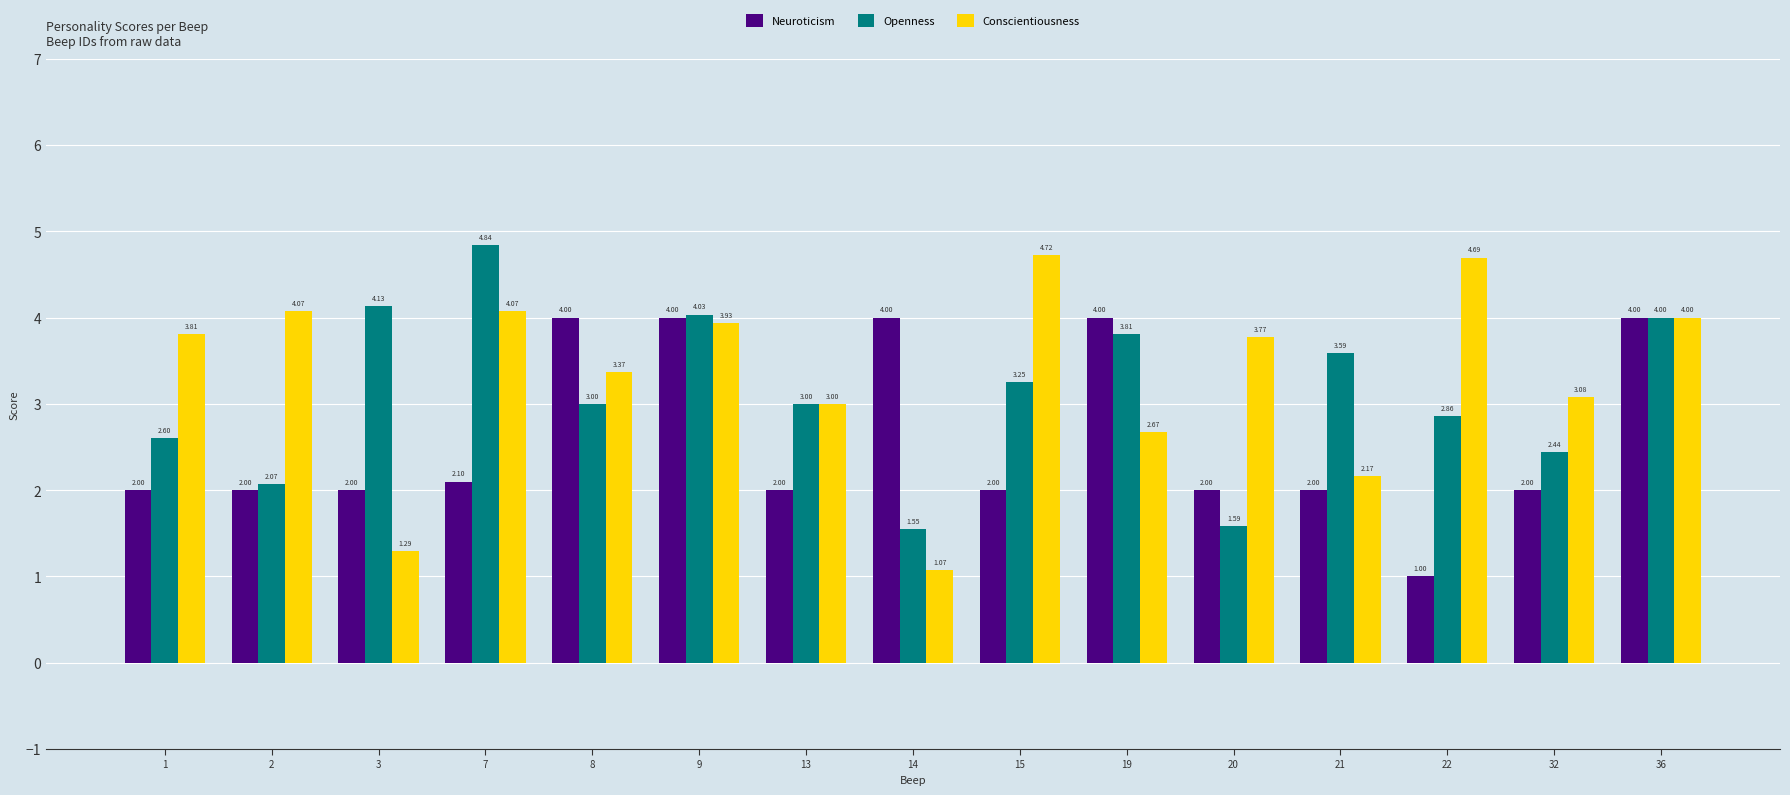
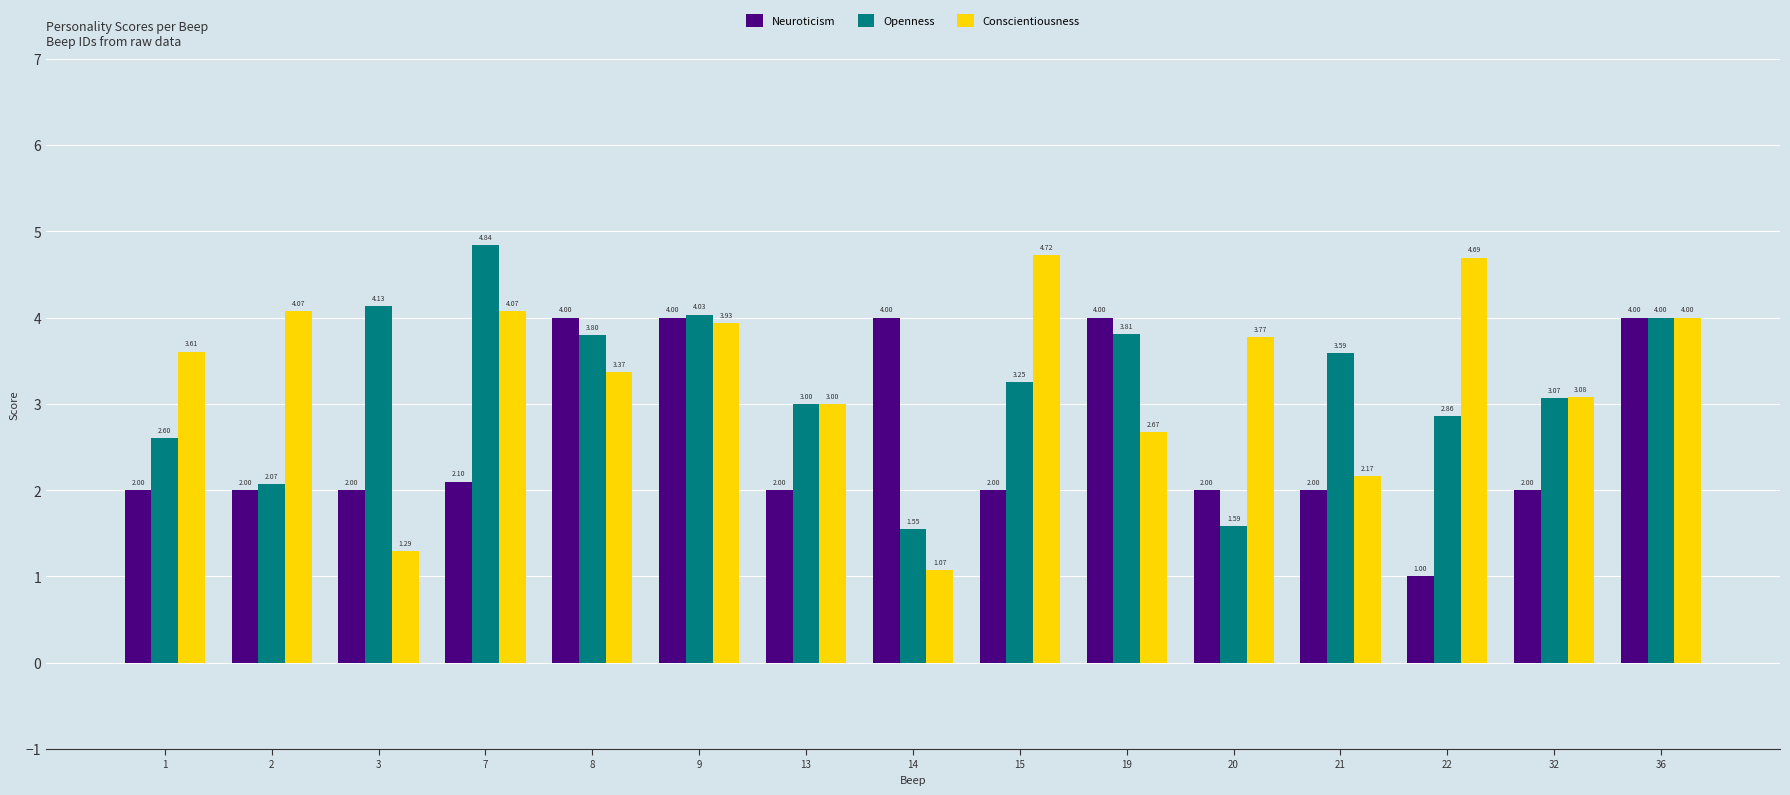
Conscientiousness, 1: 3.81 -> 3.61
Openness, 8: 3.00 -> 3.80
Openness, 32: 2.44 -> 3.07
